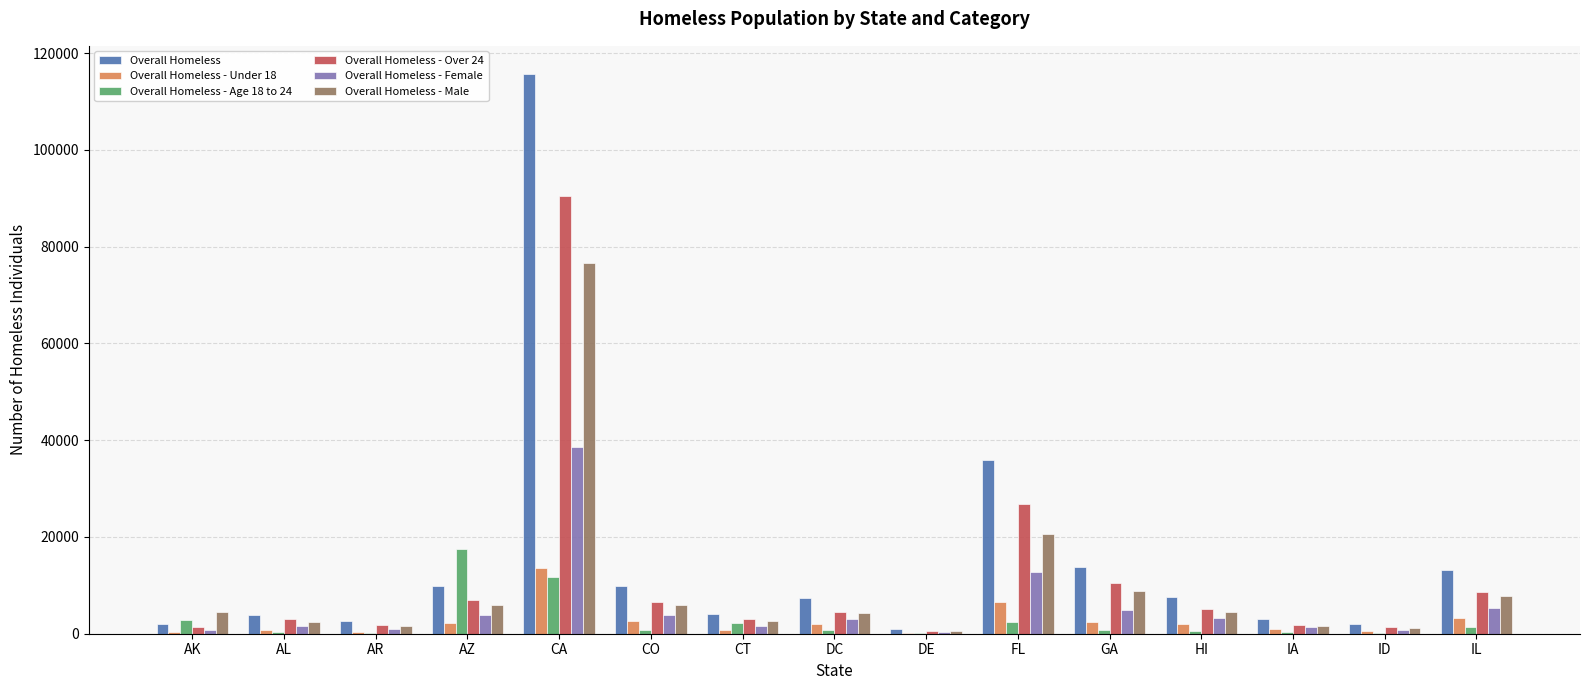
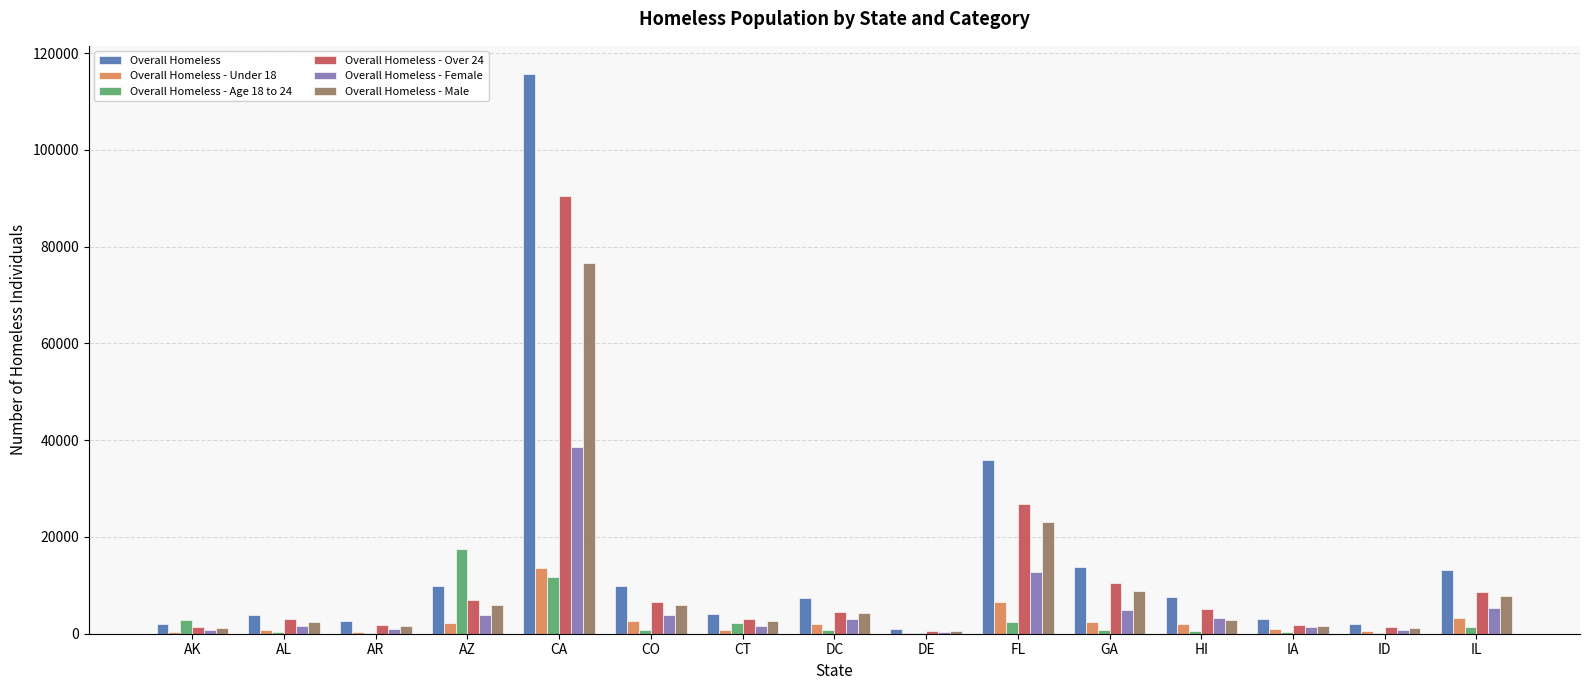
Overall Homeless - Male, AK: 4000 -> 1000
Overall Homeless - Male, FL: 21000 -> 23000
Overall Homeless - Male, HI: 4000 -> 3000
